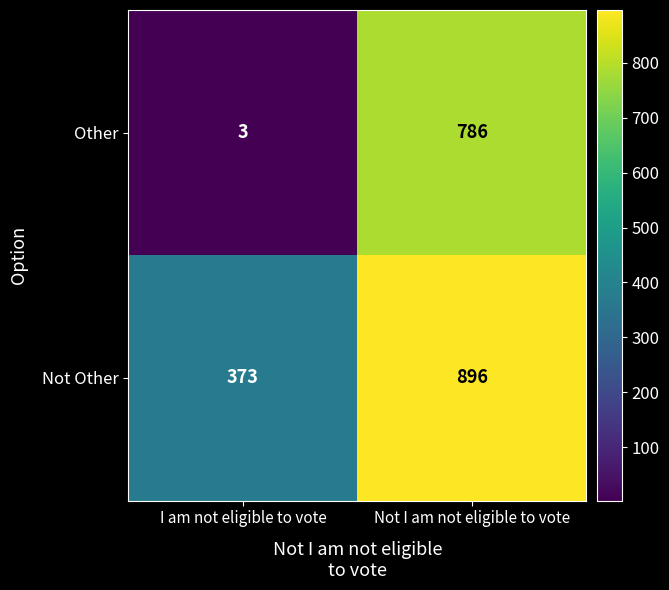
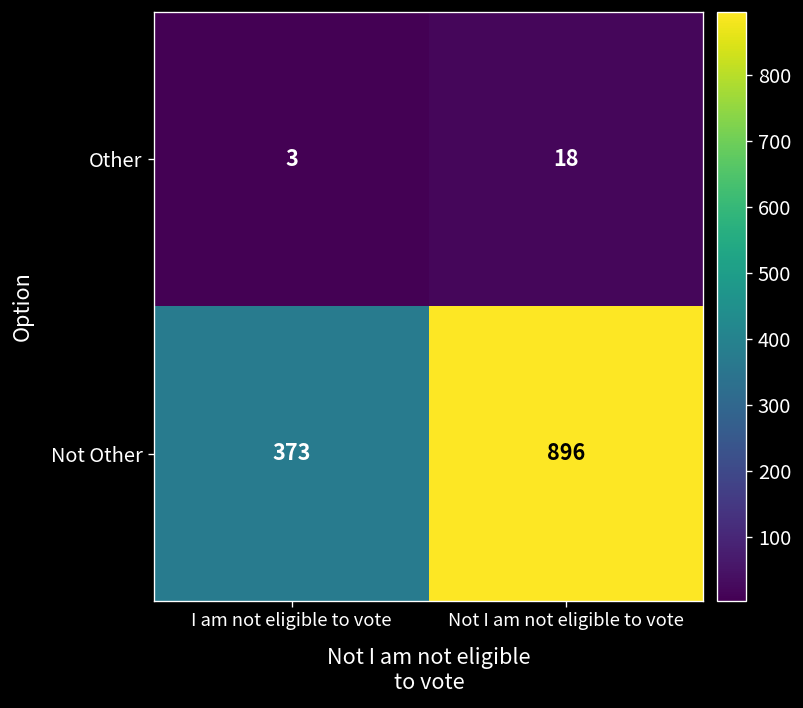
Other, Not I am not eligible to vote: 786 -> 18
